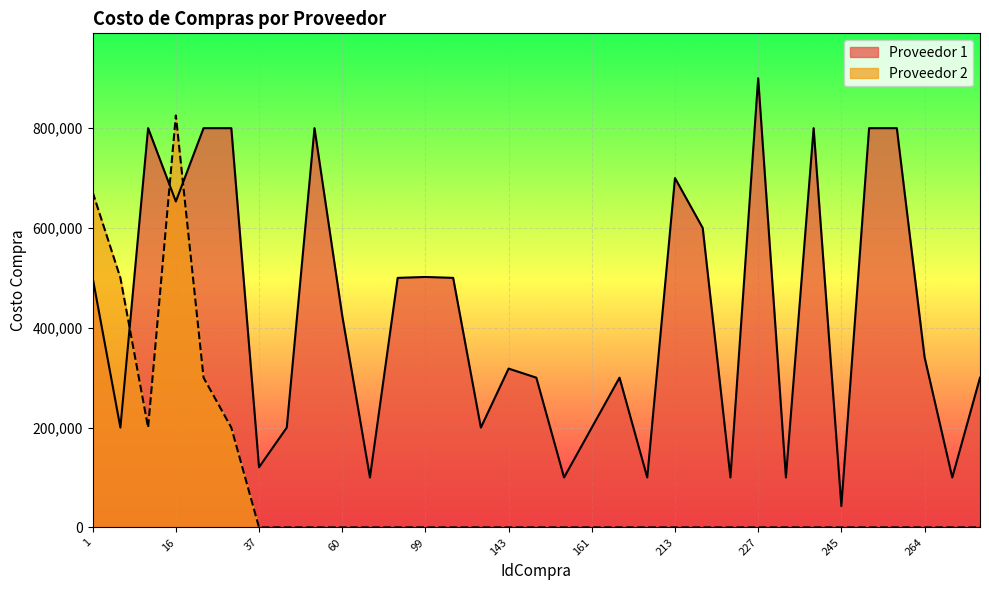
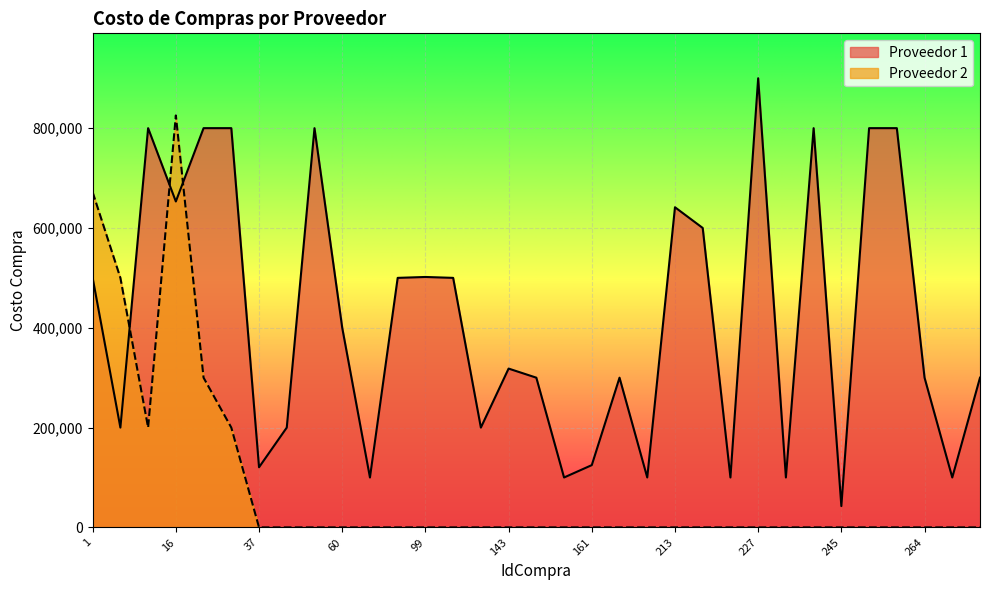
Proveedor 1, 60: 420,000 -> 400,000
Proveedor 1, 161: 200,000 -> 120,000
Proveedor 1, 213: 700,000 -> 640,000
Proveedor 1, 264: 340,000 -> 300,000
